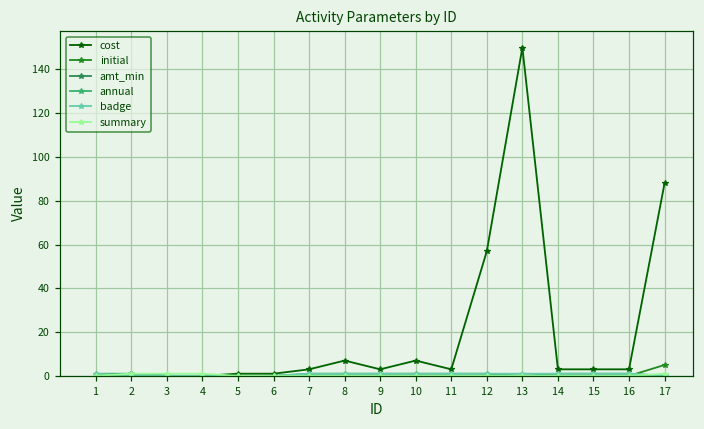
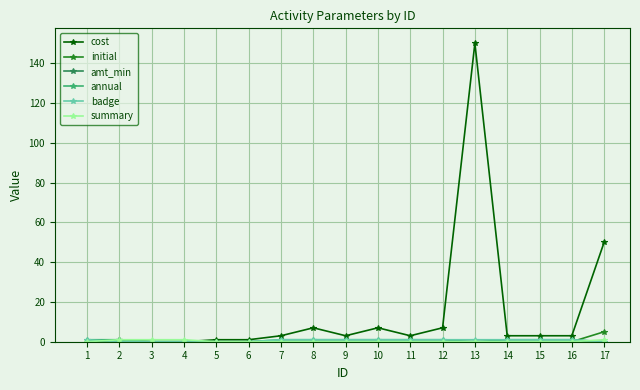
cost, 12: 57 -> 7
cost, 17: 88 -> 50
